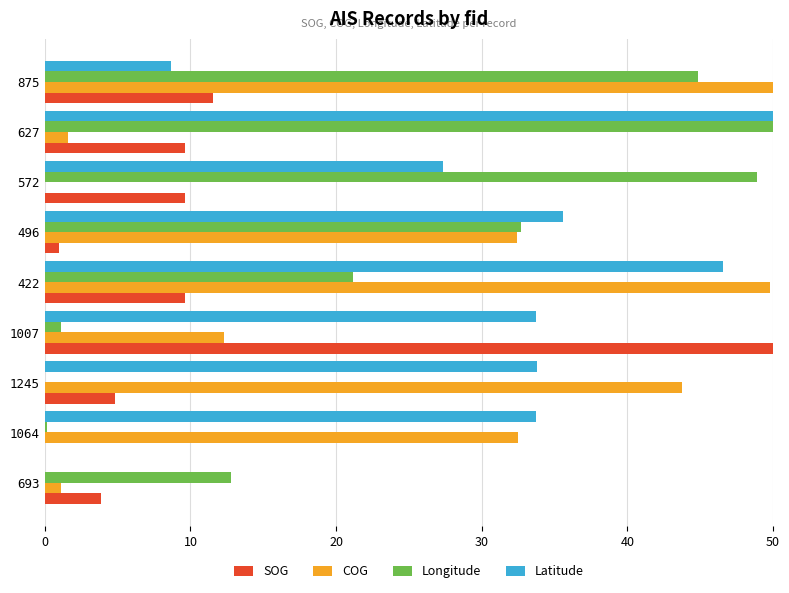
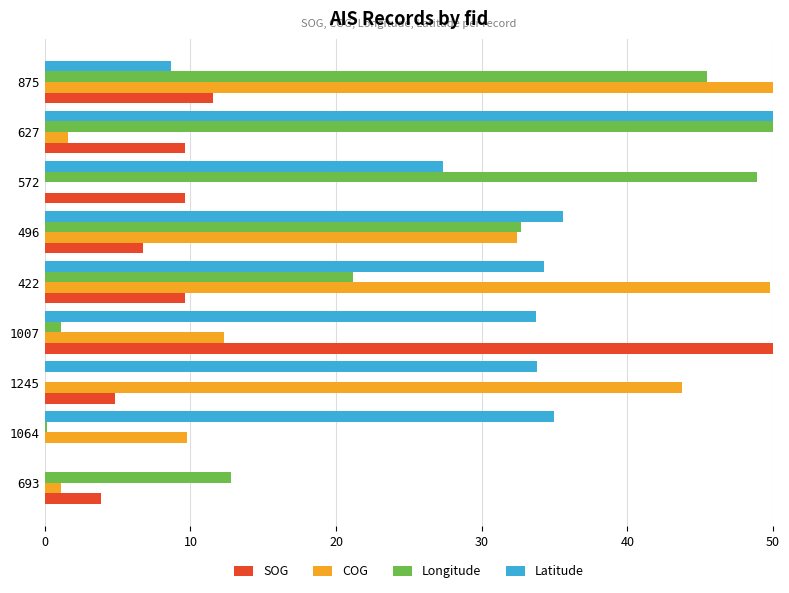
Longitude, 875: 44.9 -> 45.5
SOG, 496: 1.0 -> 6.7
Latitude, 422: 46.6 -> 34.3
Latitude, 1064: 33.7 -> 35.0
COG, 1064: 32.5 -> 9.8
